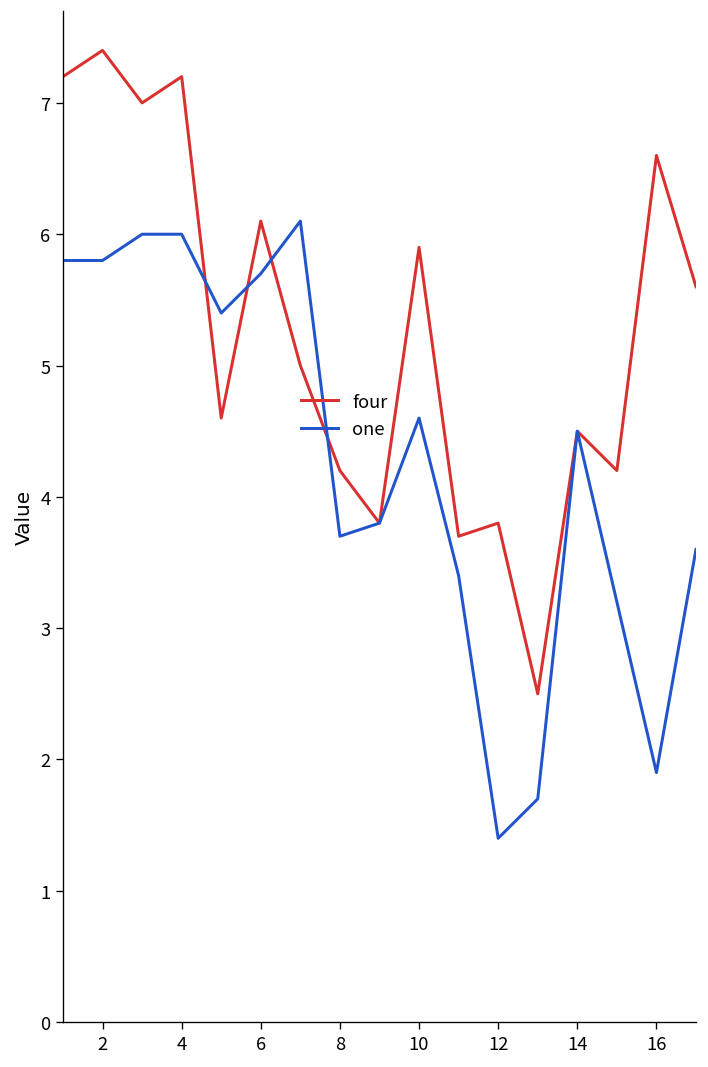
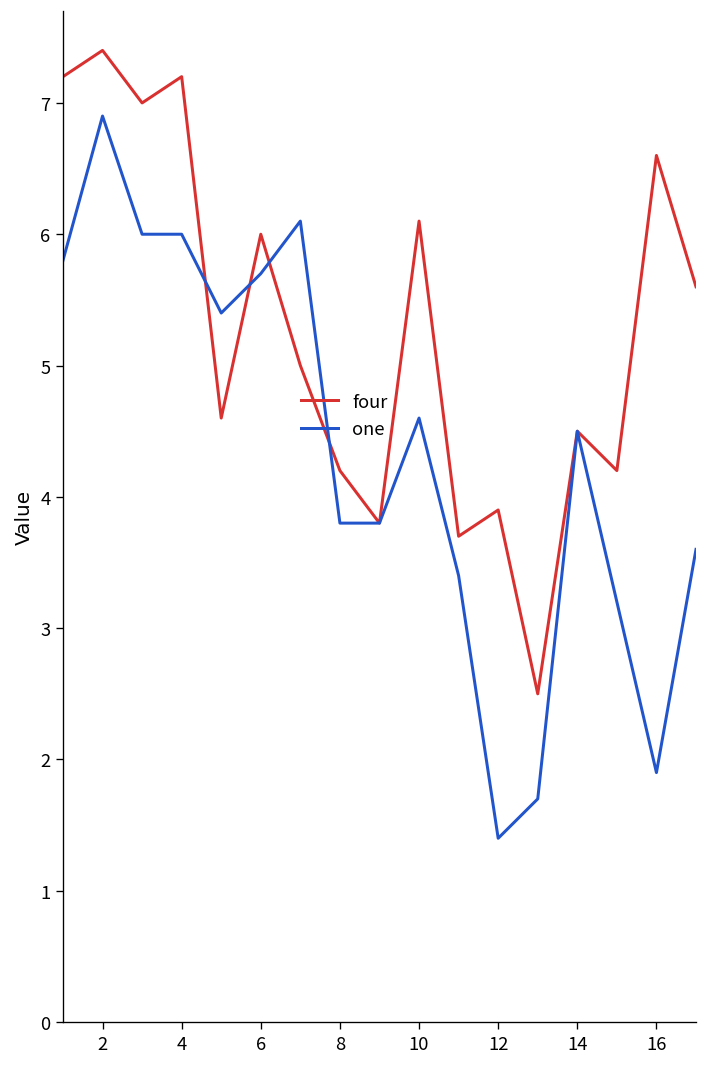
one, 2: 5.8 -> 6.9
four, 6: 6.1 -> 6.0
one, 8: 3.7 -> 3.8
four, 10: 5.9 -> 6.1
four, 12: 3.8 -> 3.9
